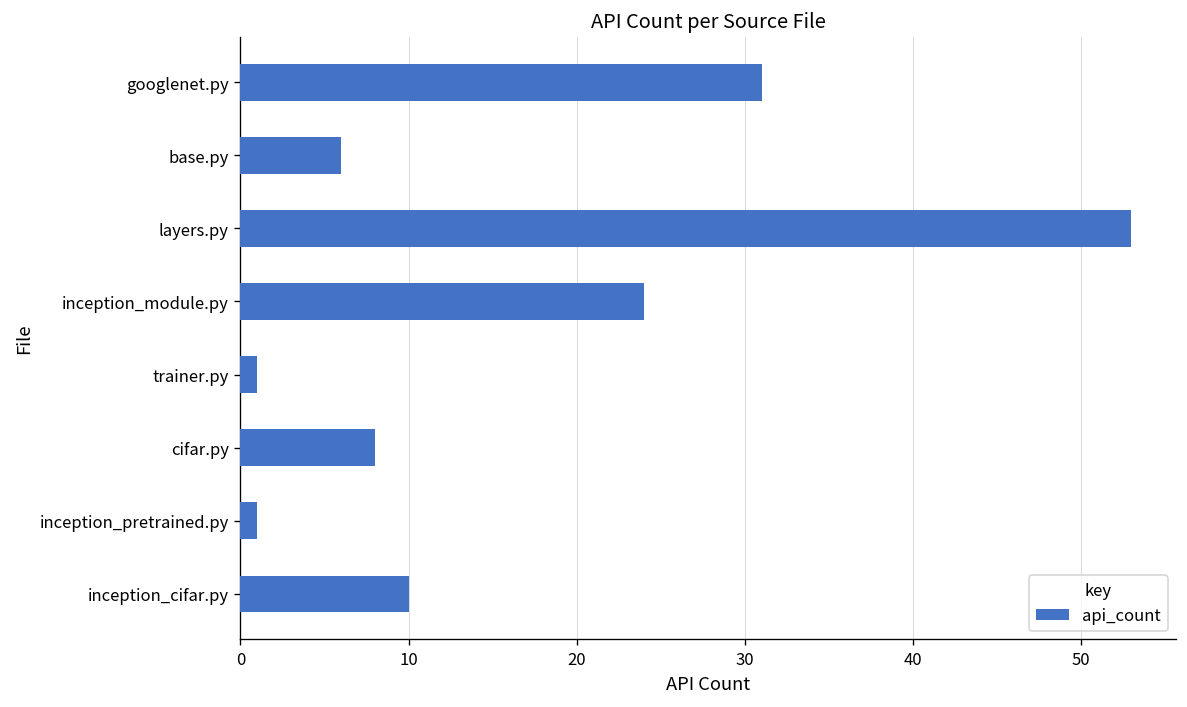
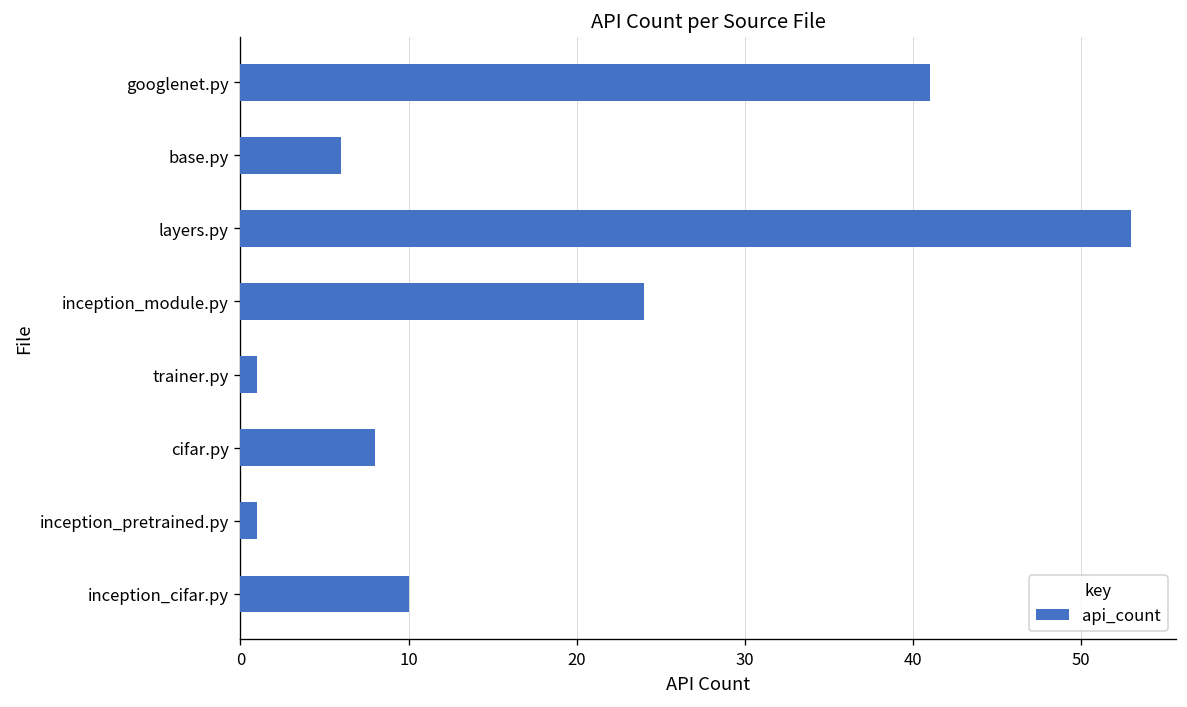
googlenet.py: 31 -> 41
